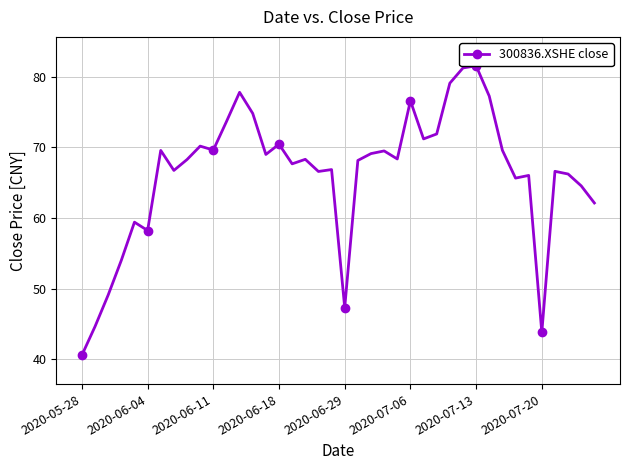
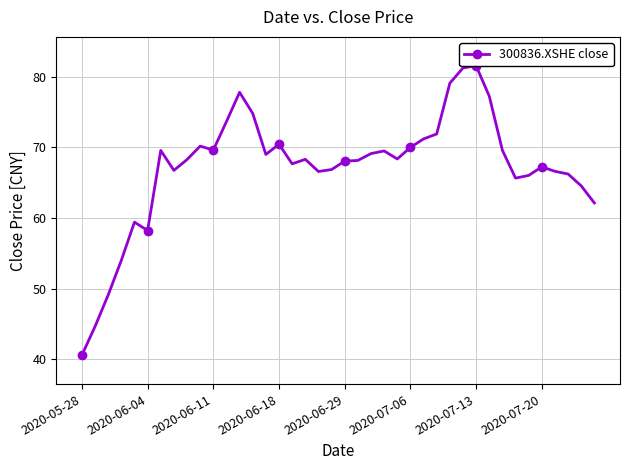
2020-06-29: 47 -> 68
2020-07-06: 77 -> 70
2020-07-20: 44 -> 67
